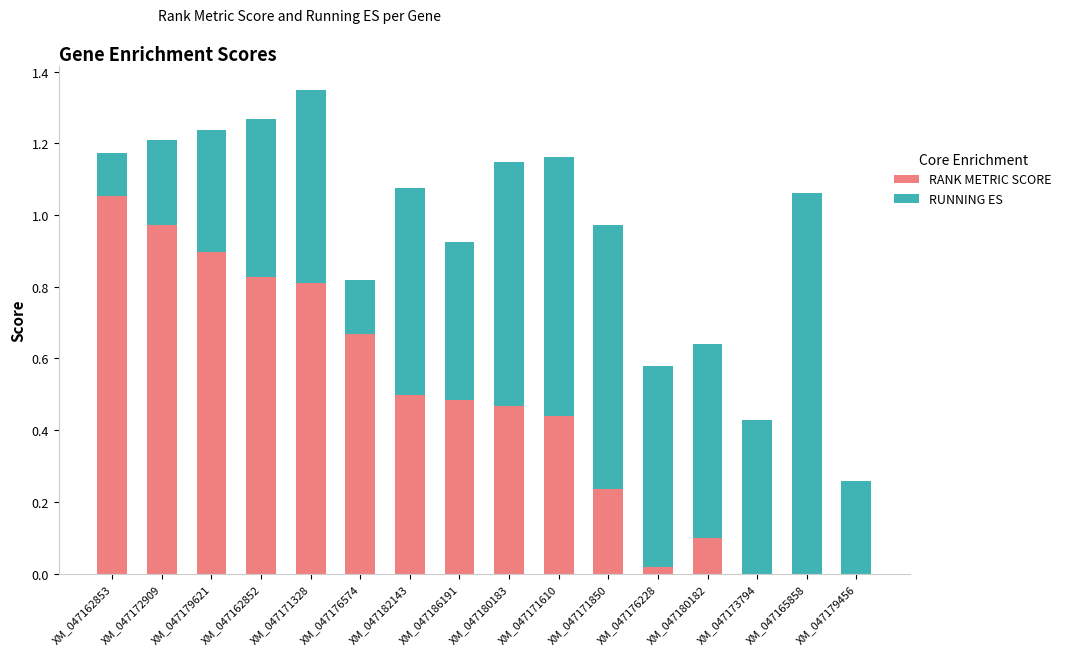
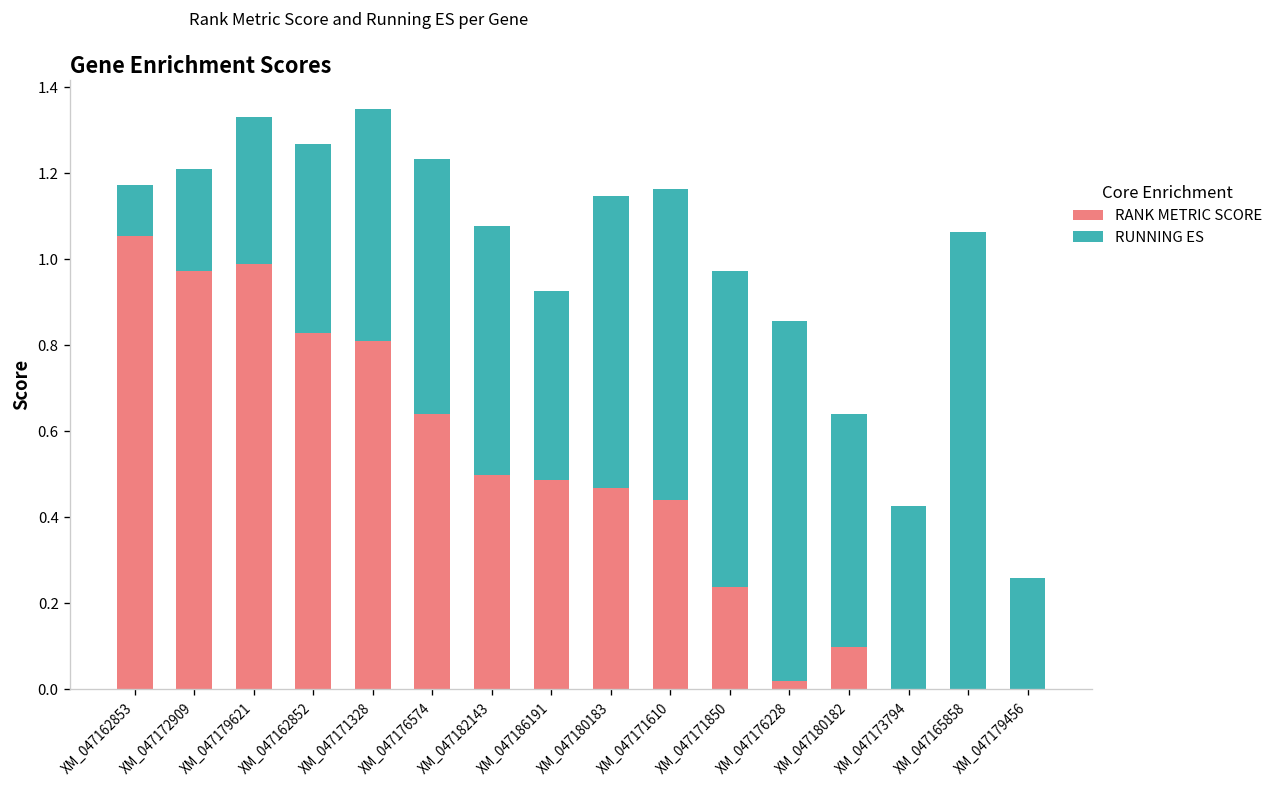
RANK METRIC SCORE, XM_047179621: 0.90 -> 0.99
RANK METRIC SCORE, XM_047176574: 0.67 -> 0.64
RUNNING ES, XM_047176574: 0.15 -> 0.59
RUNNING ES, XM_047176228: 0.56 -> 0.84
